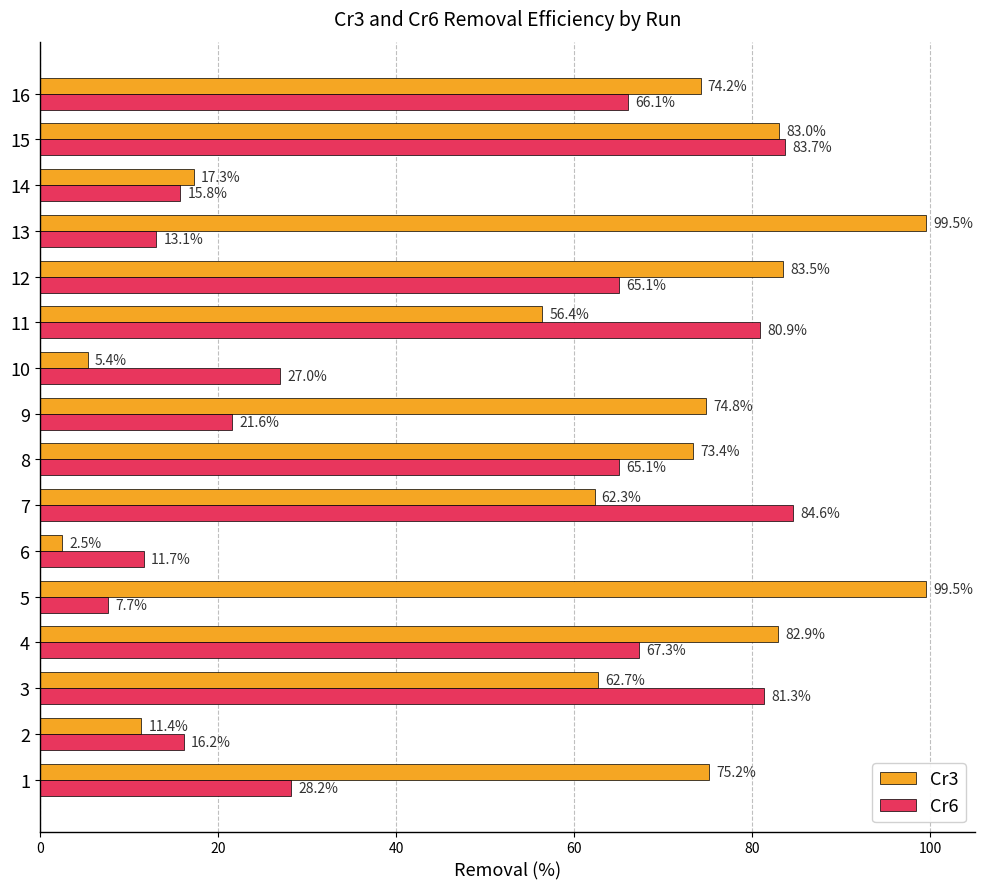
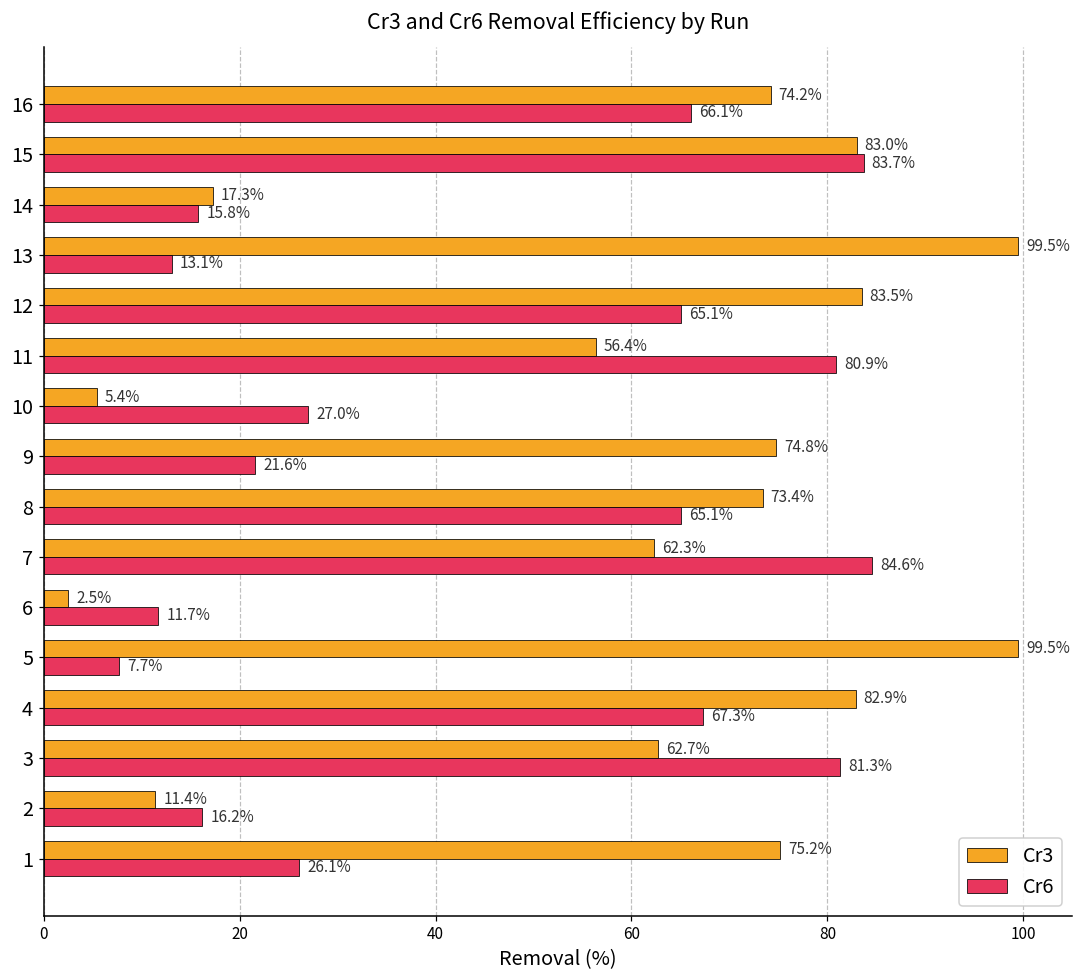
Cr6, 1: 28.2% -> 26.1%
